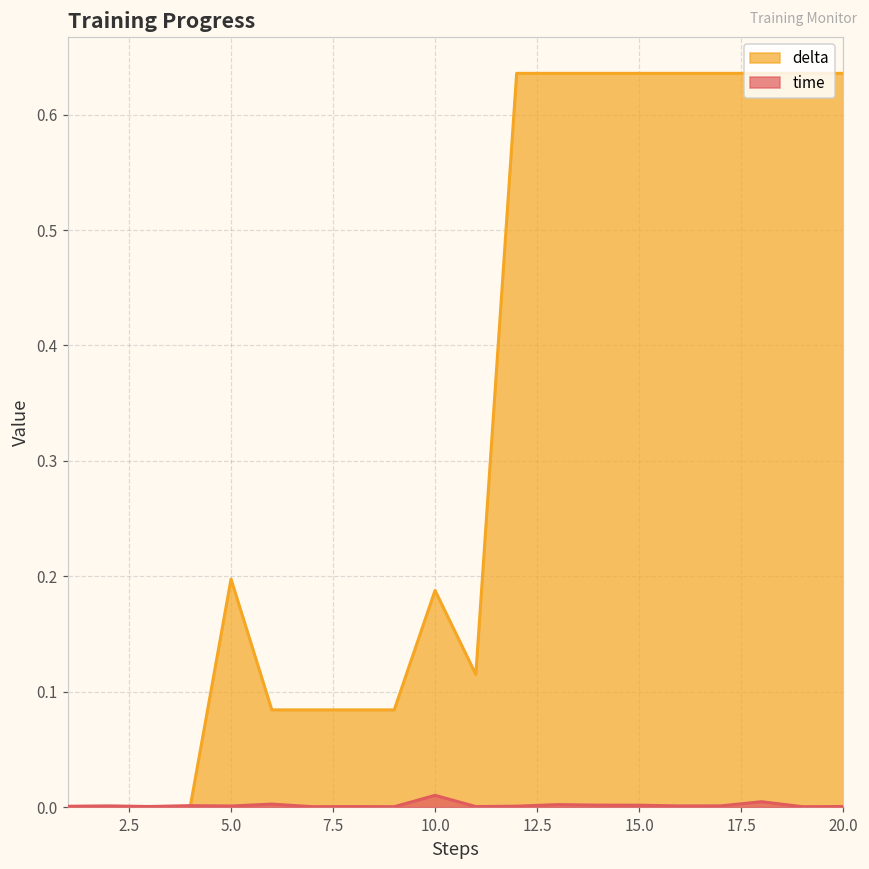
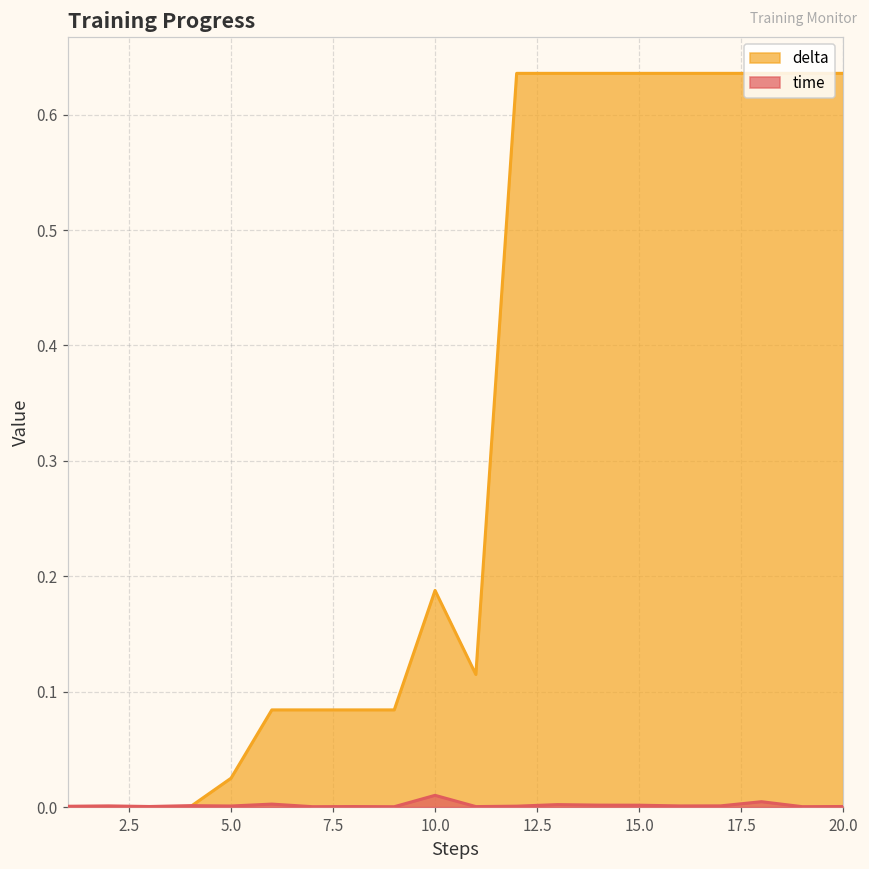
delta, 5.0: 0.198 -> 0.025
